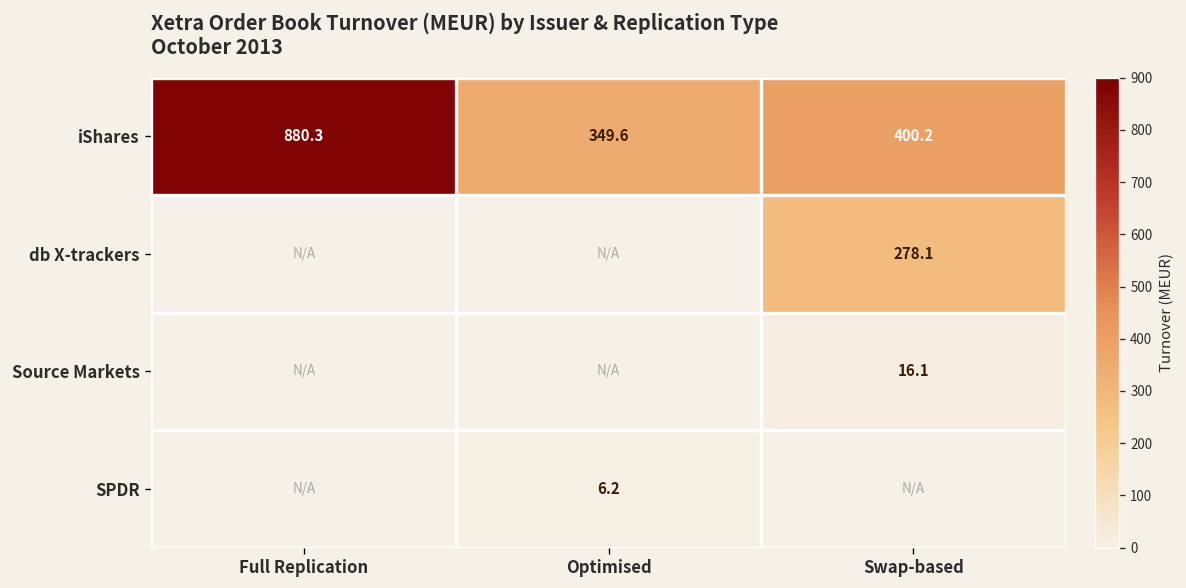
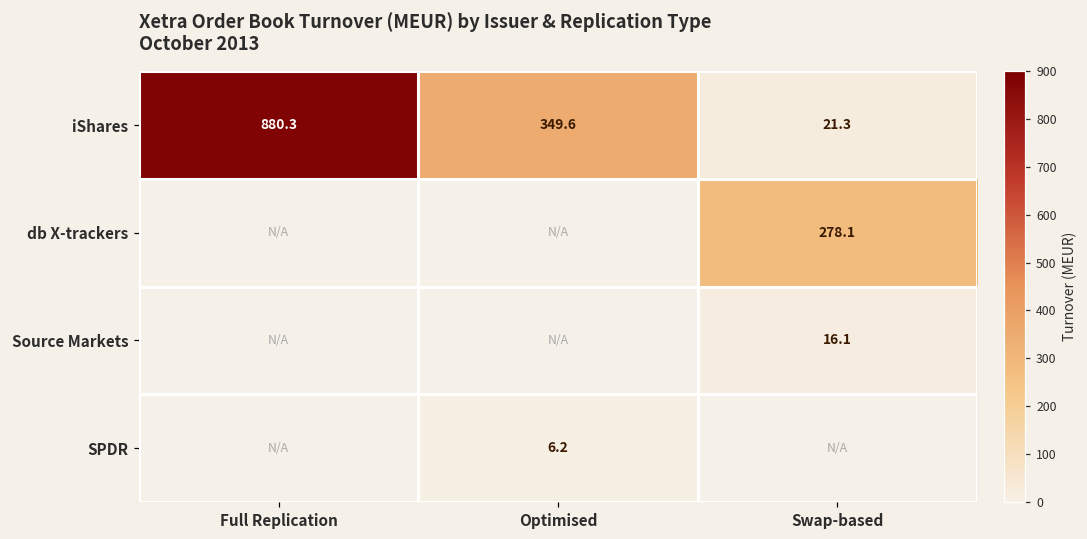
iShares, Swap-based: 400.2 -> 21.3
